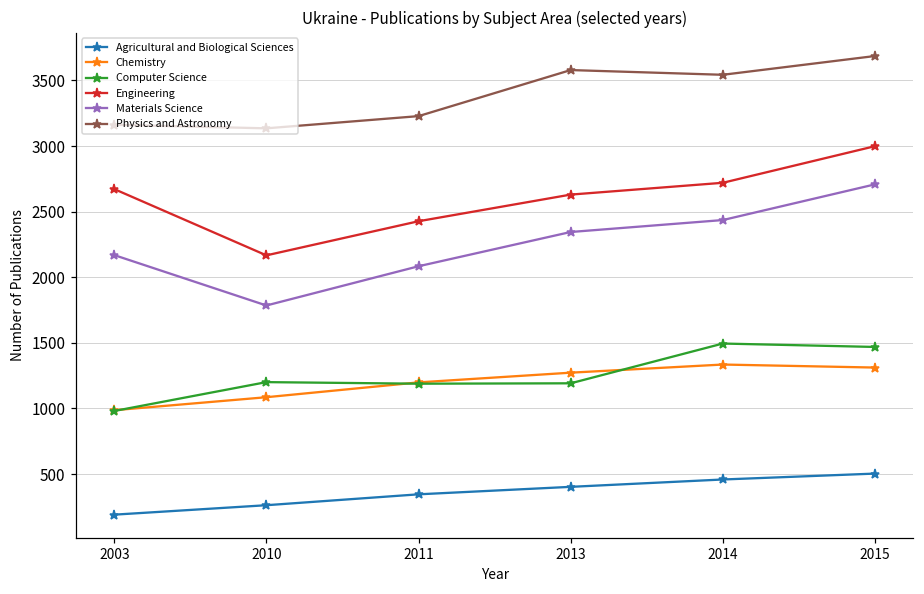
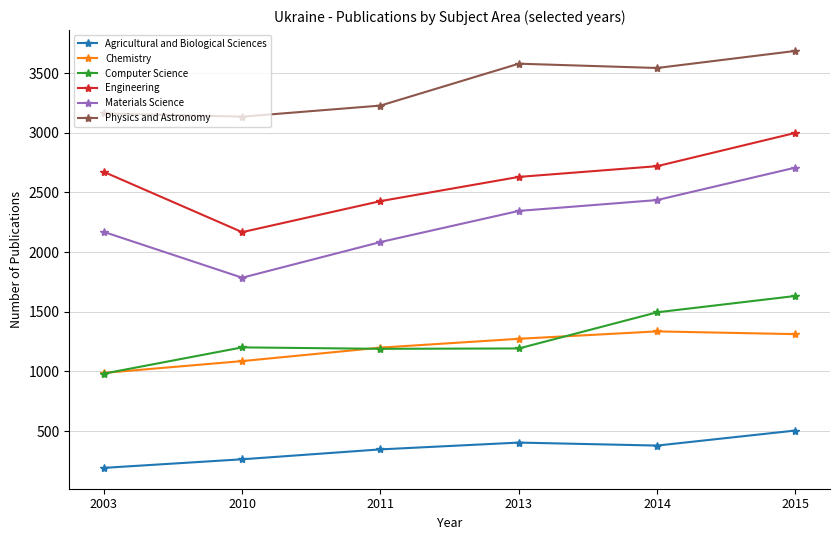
Agricultural and Biological Sciences, 2014: 460 -> 380
Computer Science, 2015: 1470 -> 1630
